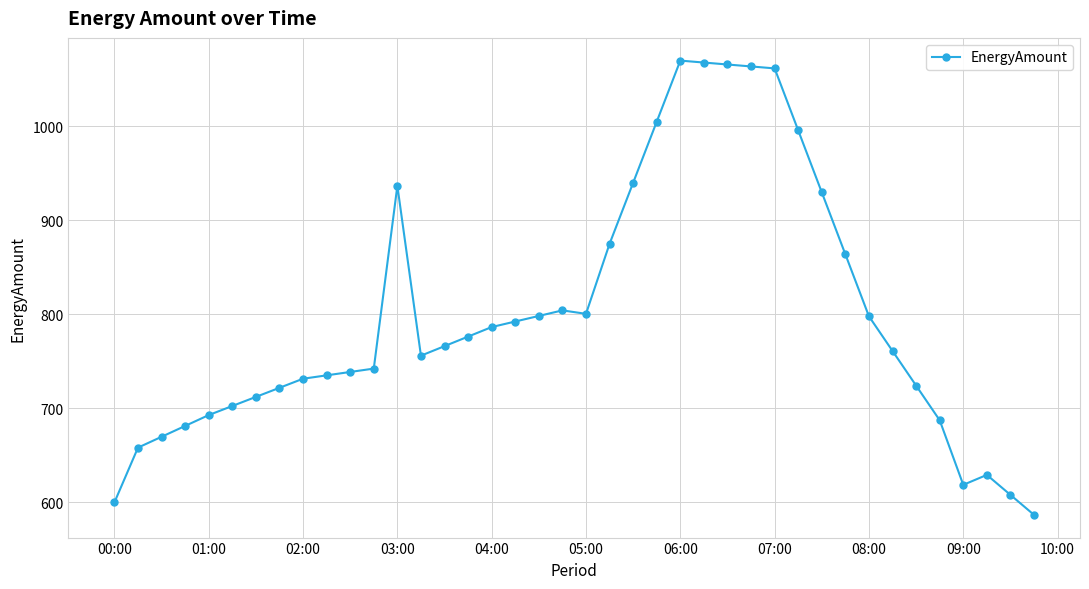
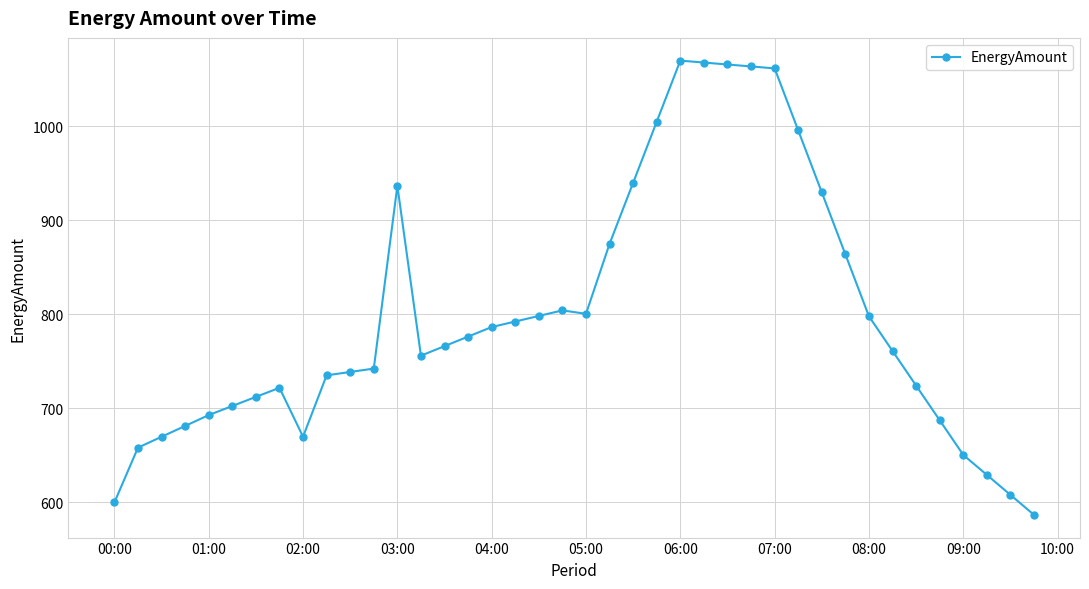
02:00: 730 -> 670
09:00: 620 -> 650
